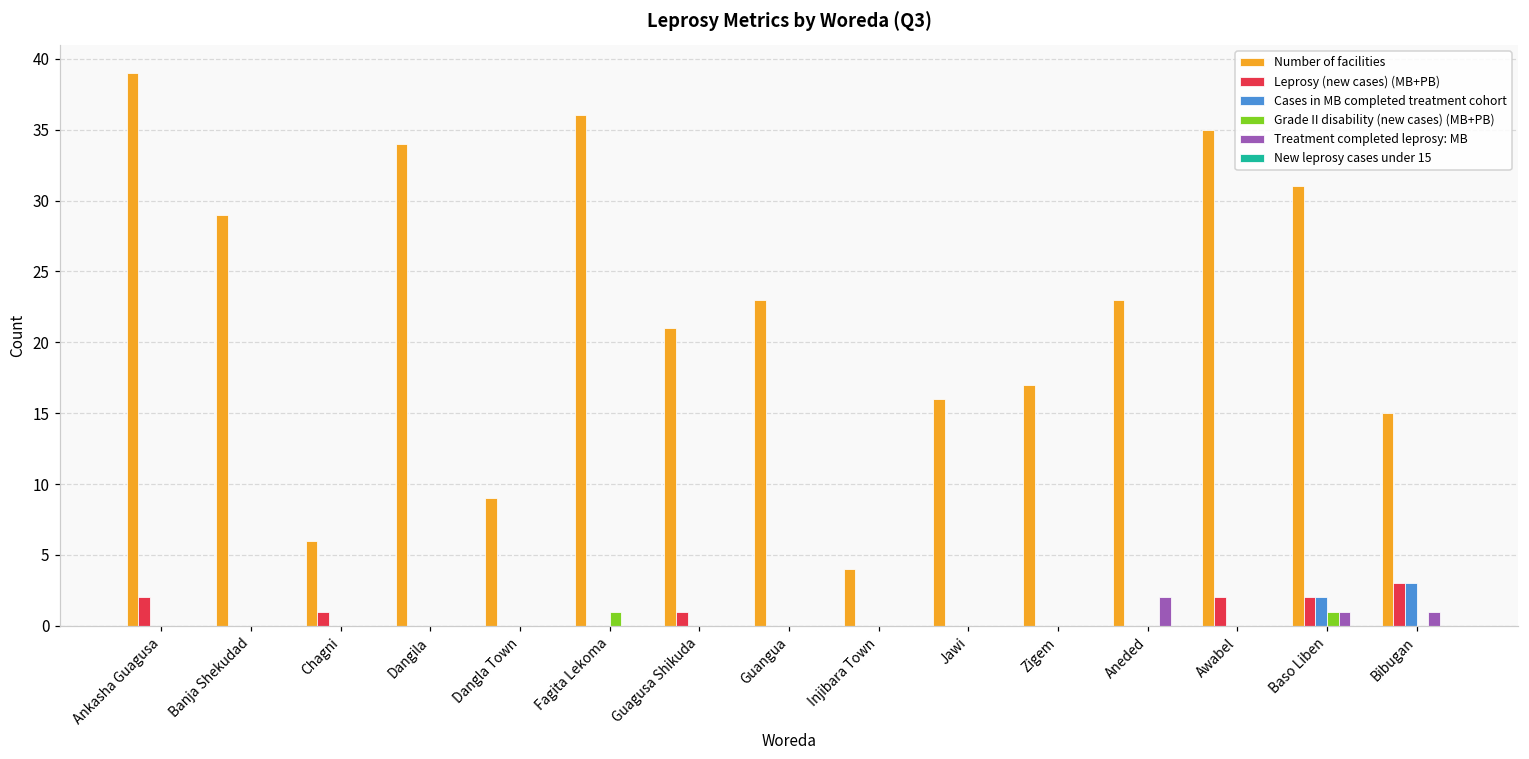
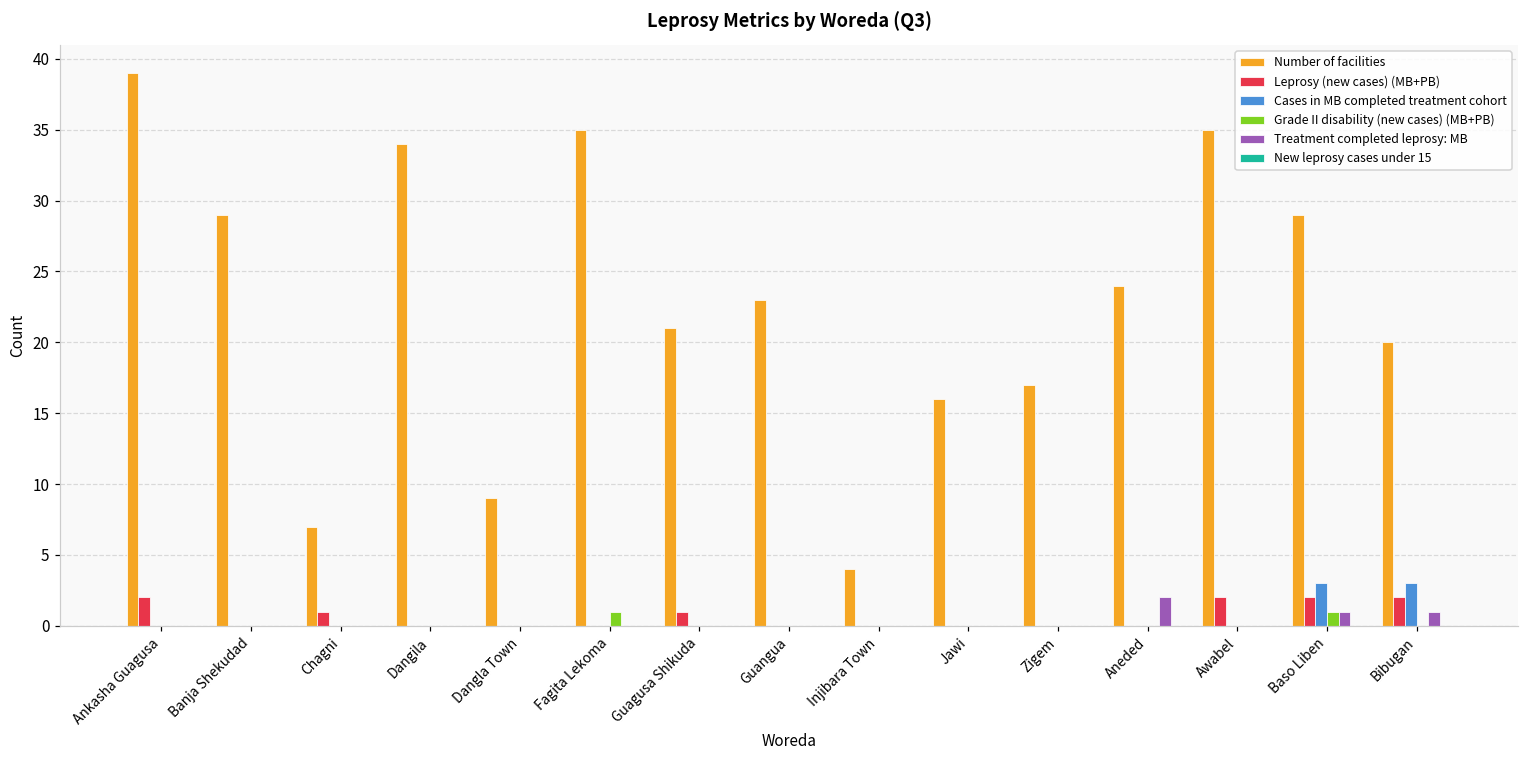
Number of facilities, Chagni: 6 -> 7
Number of facilities, Fagita Lekoma: 36 -> 35
Number of facilities, Aneded: 23 -> 24
Number of facilities, Baso Liben: 31 -> 29
Cases in MB completed treatment cohort, Baso Liben: 2 -> 3
Number of facilities, Bibugan: 15 -> 20
Leprosy (new cases) (MB+PB), Bibugan: 3 -> 2
